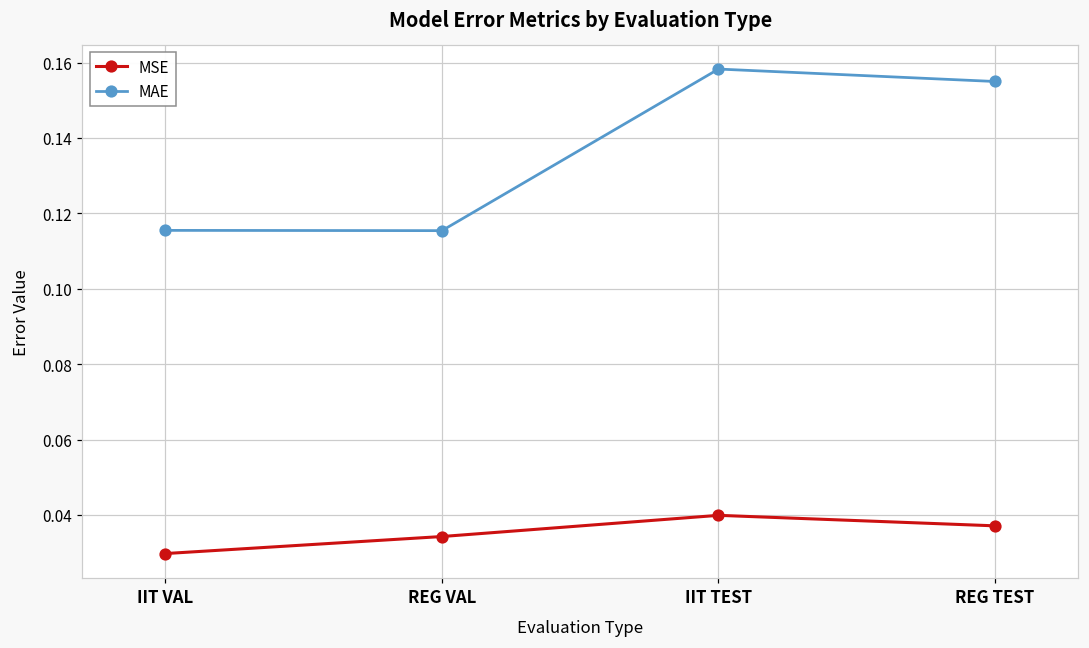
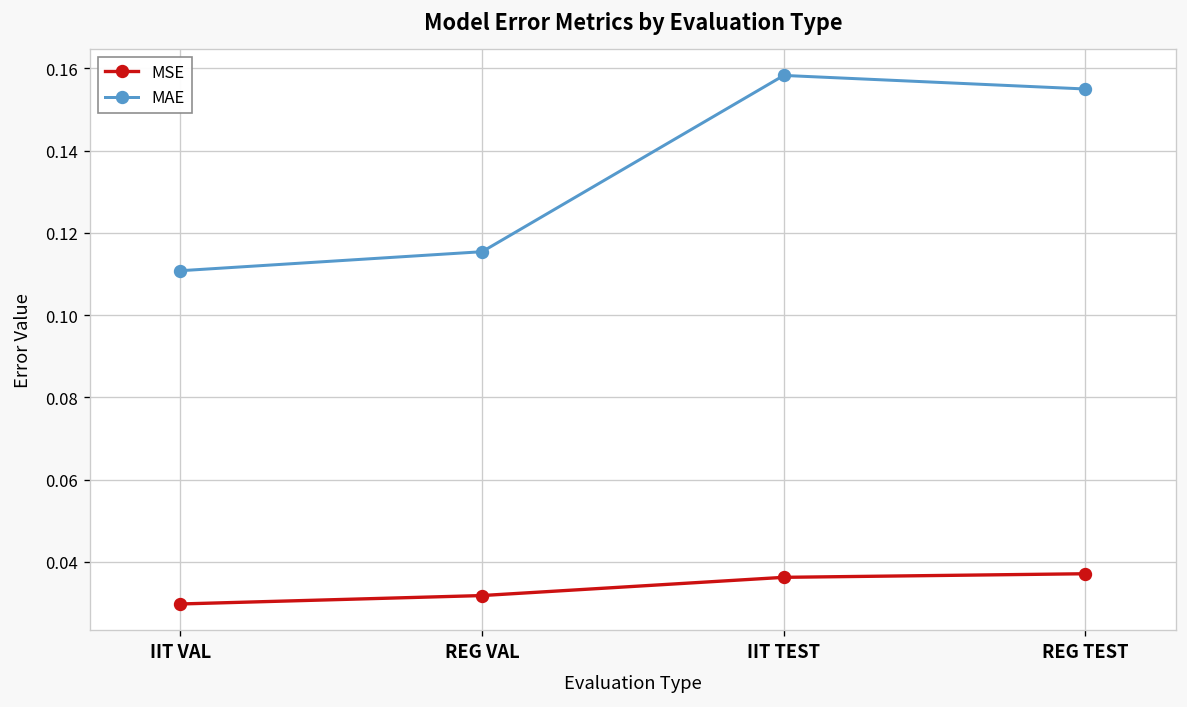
MAE, IIT VAL: 0.115 -> 0.111
MSE, REG VAL: 0.034 -> 0.032
MSE, IIT TEST: 0.040 -> 0.036
